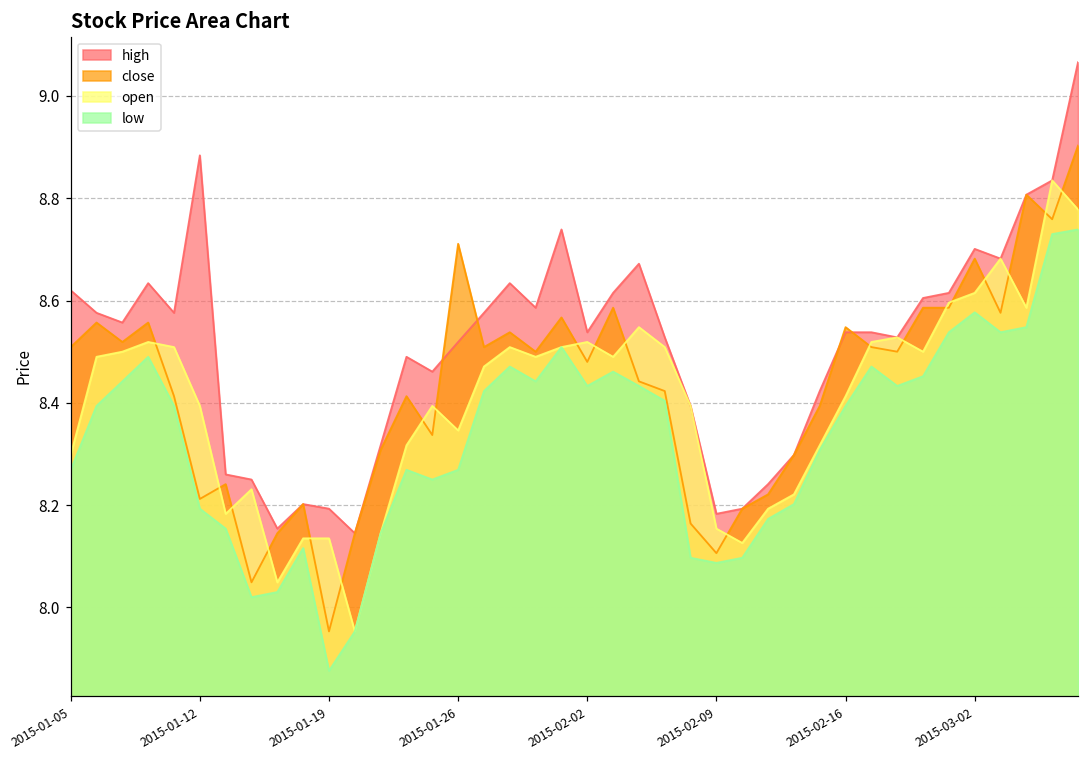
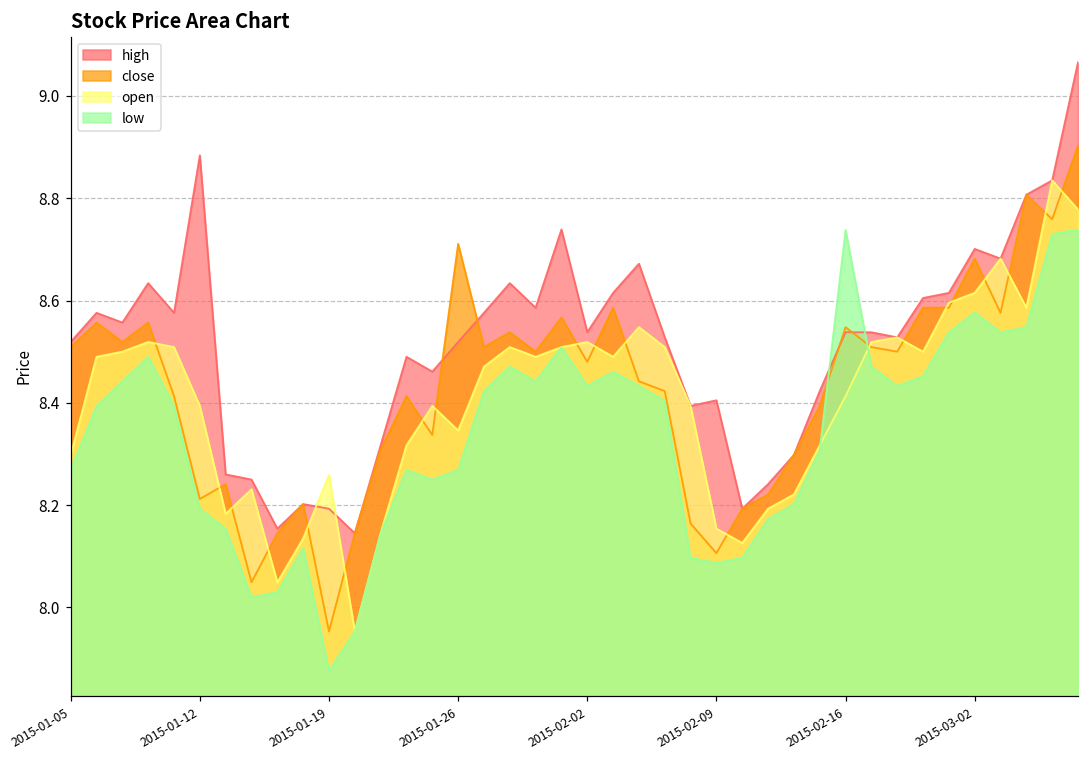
high, 2015-01-05: 8.62 -> 8.52
open, 2015-01-19: 8.14 -> 8.26
high, 2015-02-09: 8.18 -> 8.41
low, 2015-02-16: 8.39 -> 8.74
